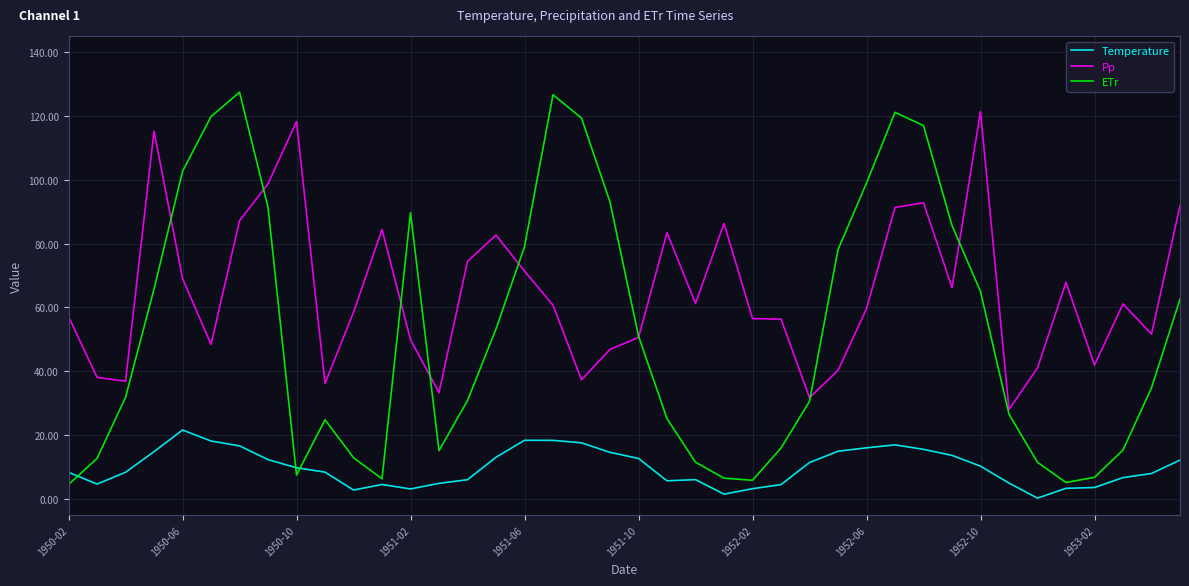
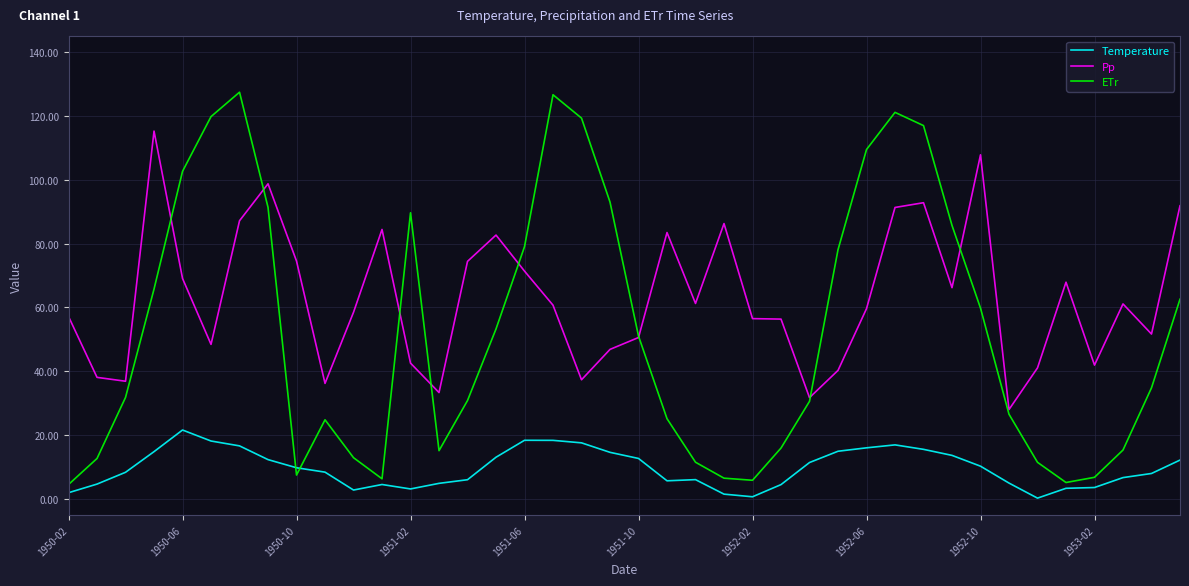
Temperature, 1950-02: 8 -> 2
Pp, 1950-10: 118 -> 75
Pp, 1951-02: 50 -> 43
Temperature, 1952-02: 3 -> 1
ETr, 1952-06: 99 -> 109
Pp, 1952-10: 121 -> 108
ETr, 1952-10: 65 -> 60
